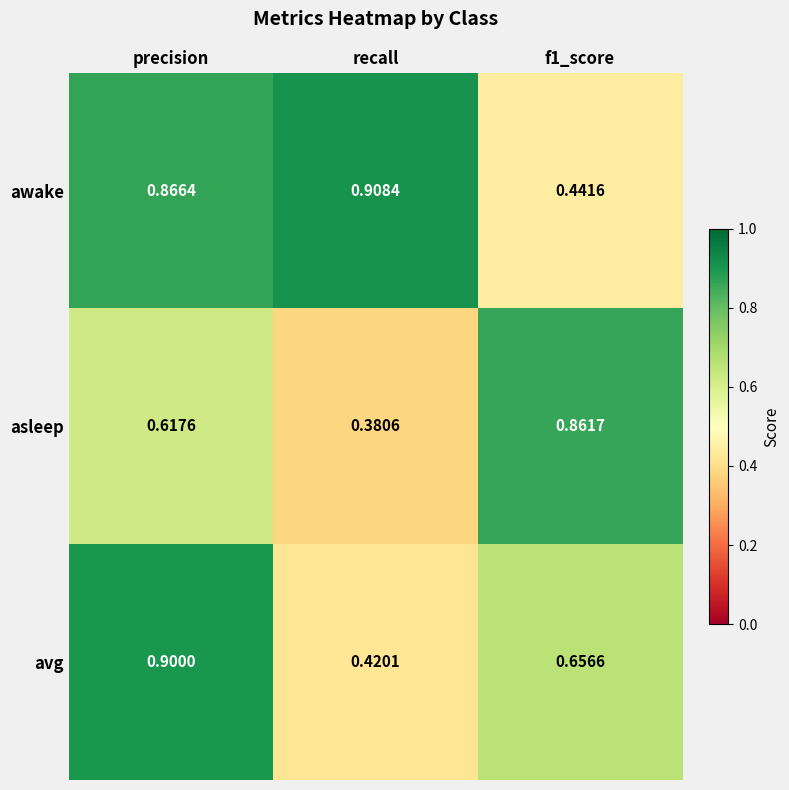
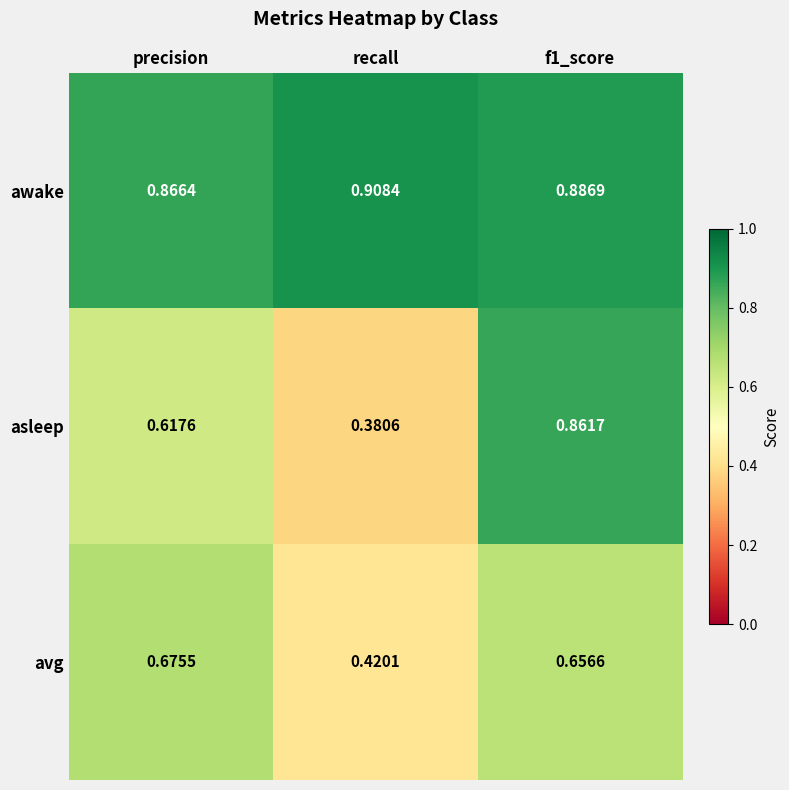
awake, f1_score: 0.4416 -> 0.8869
avg, precision: 0.9000 -> 0.6755
